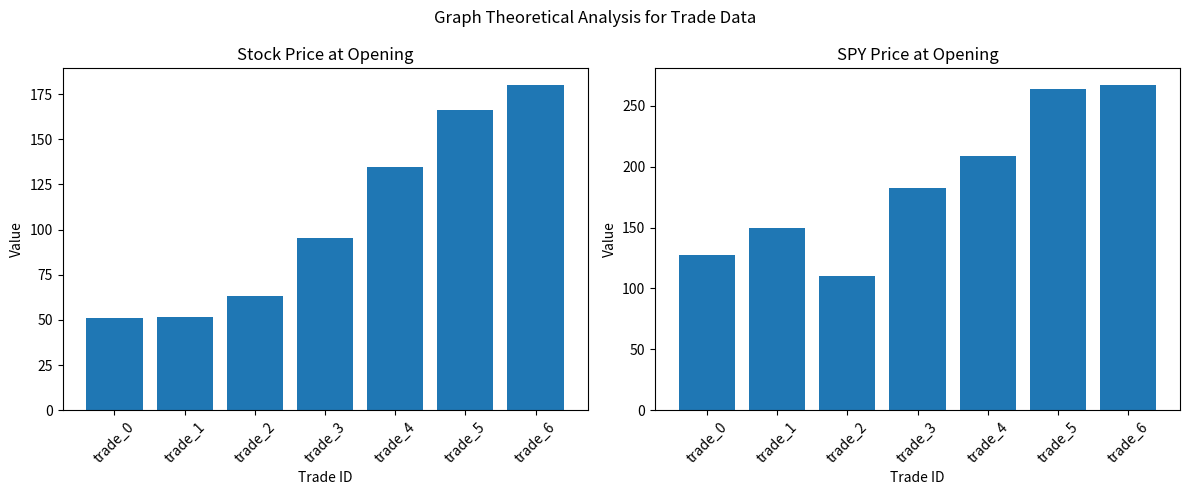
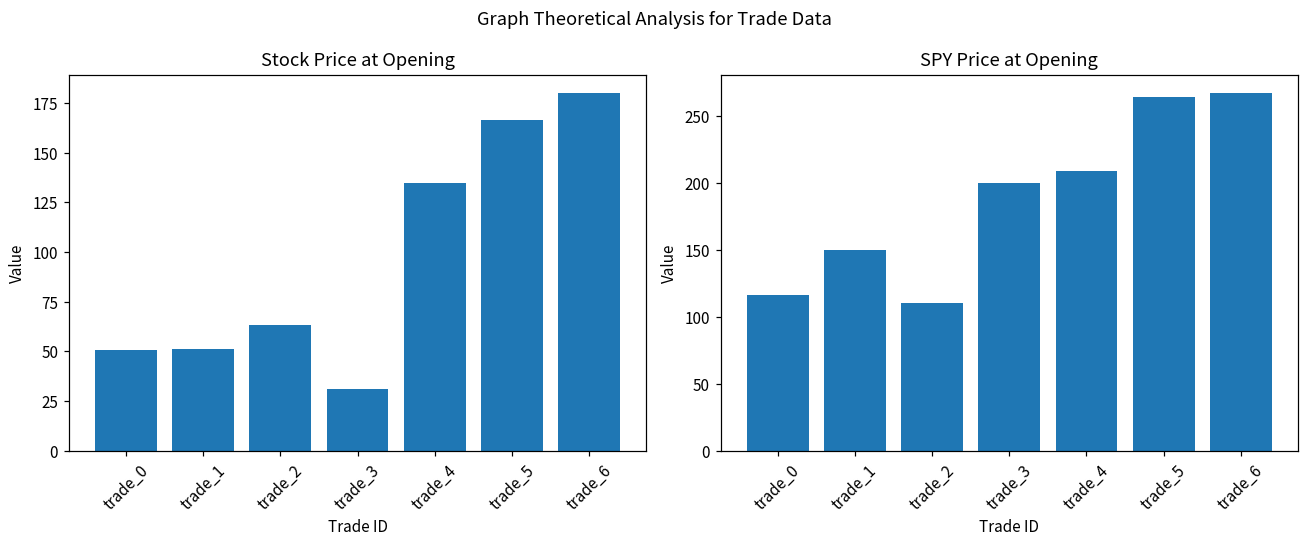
Stock Price at Opening, trade_3: 95 -> 31
SPY Price at Opening, trade_0: 127 -> 116
SPY Price at Opening, trade_3: 183 -> 200
